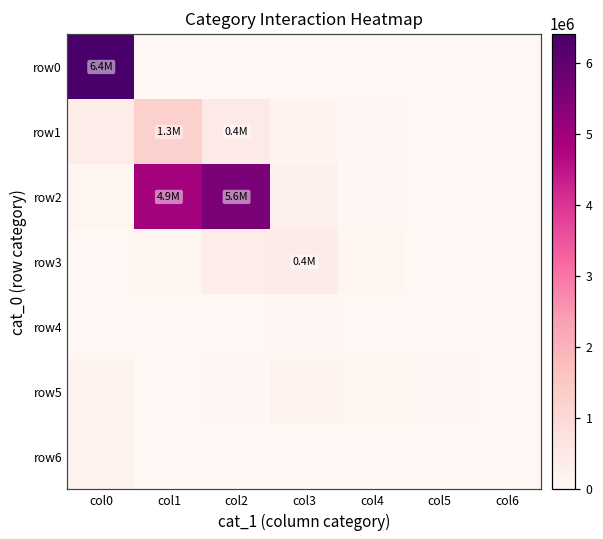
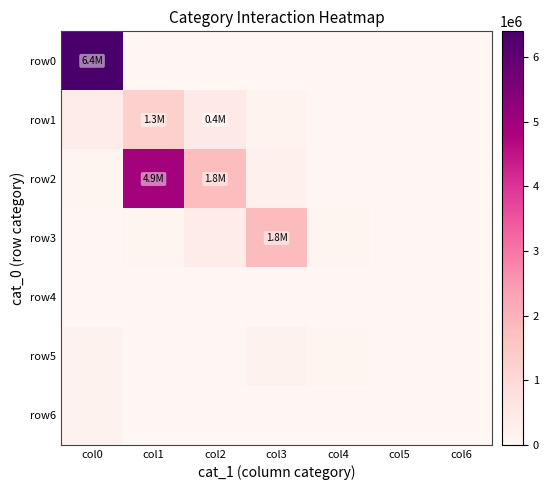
row2, col2: 5.6M -> 1.8M
row3, col3: 0.4M -> 1.8M
